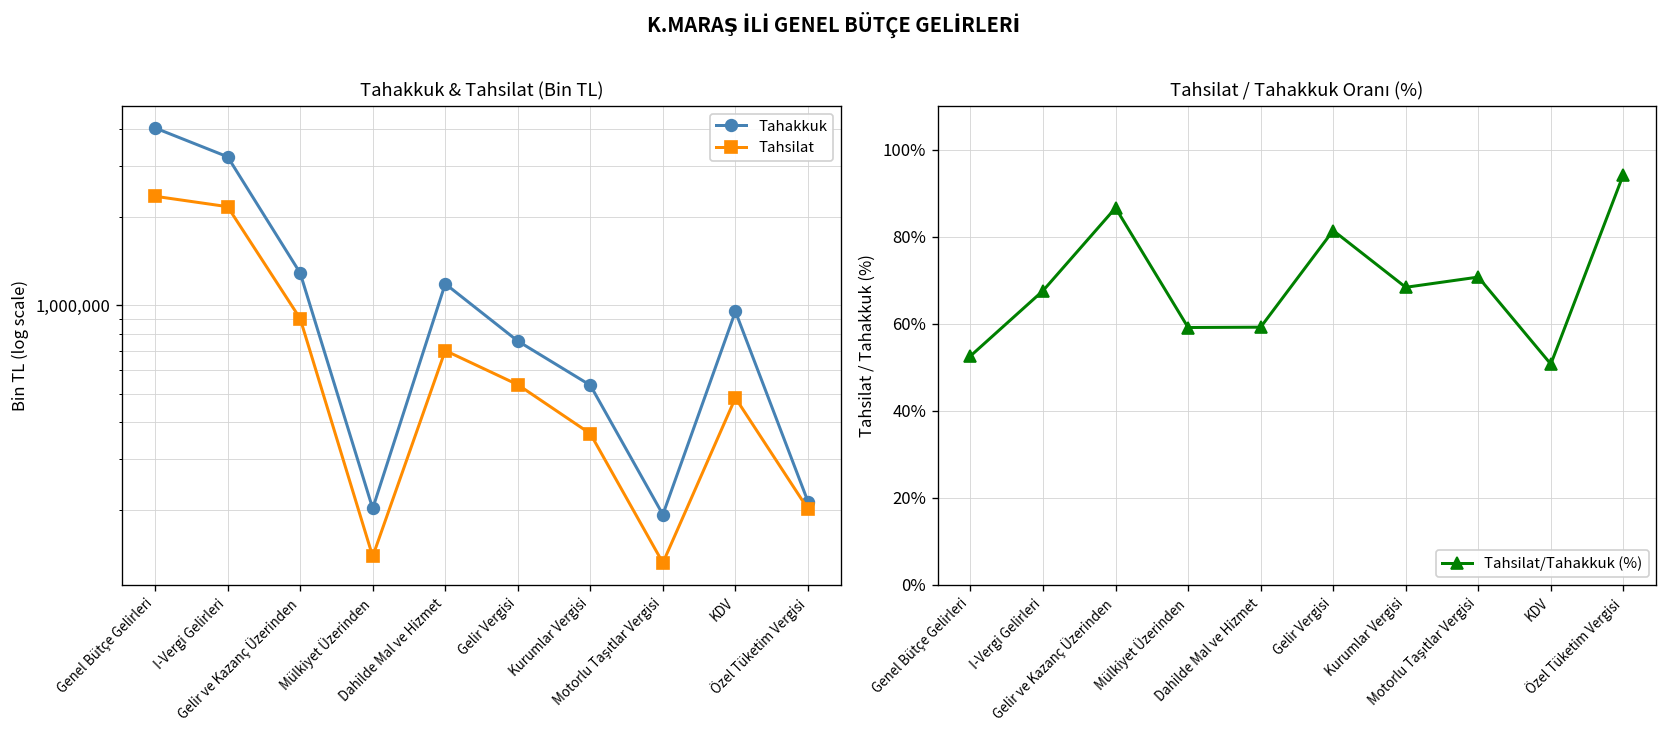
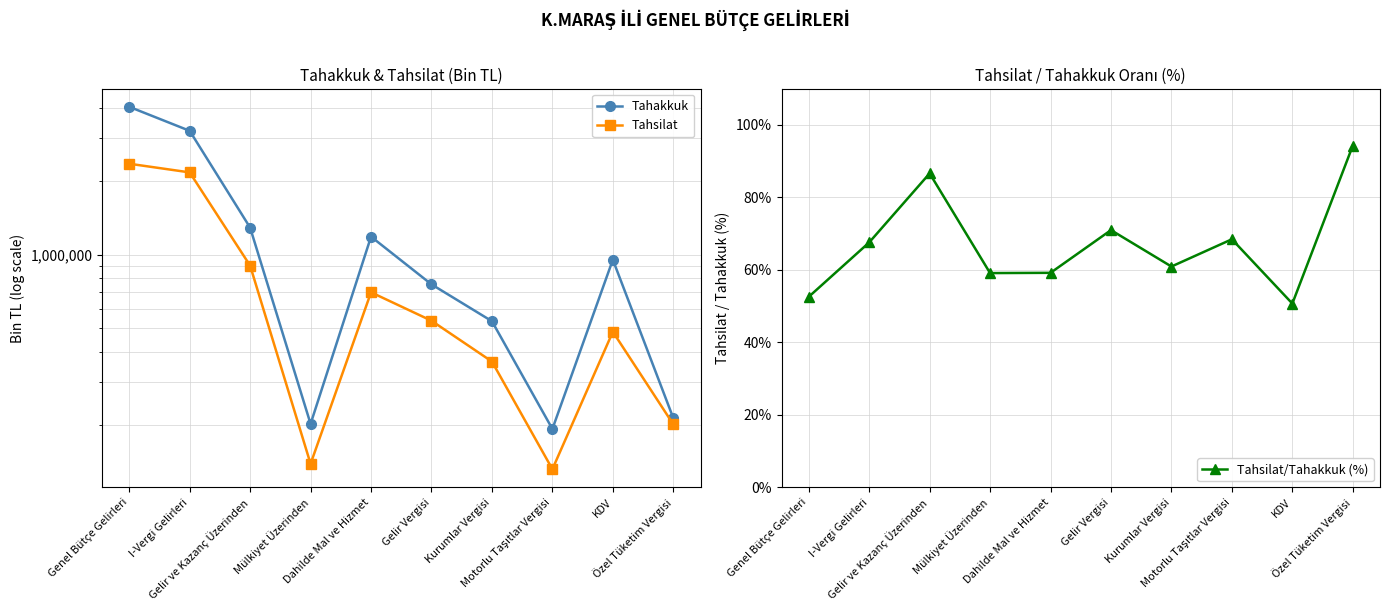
Tahsilat / Tahakkuk Oranı (%), Gelir Vergisi: 81% -> 71%
Tahsilat / Tahakkuk Oranı (%), Kurumlar Vergisi: 68% -> 61%
Tahsilat / Tahakkuk Oranı (%), Motorlu Taşıtlar Vergisi: 71% -> 68%
